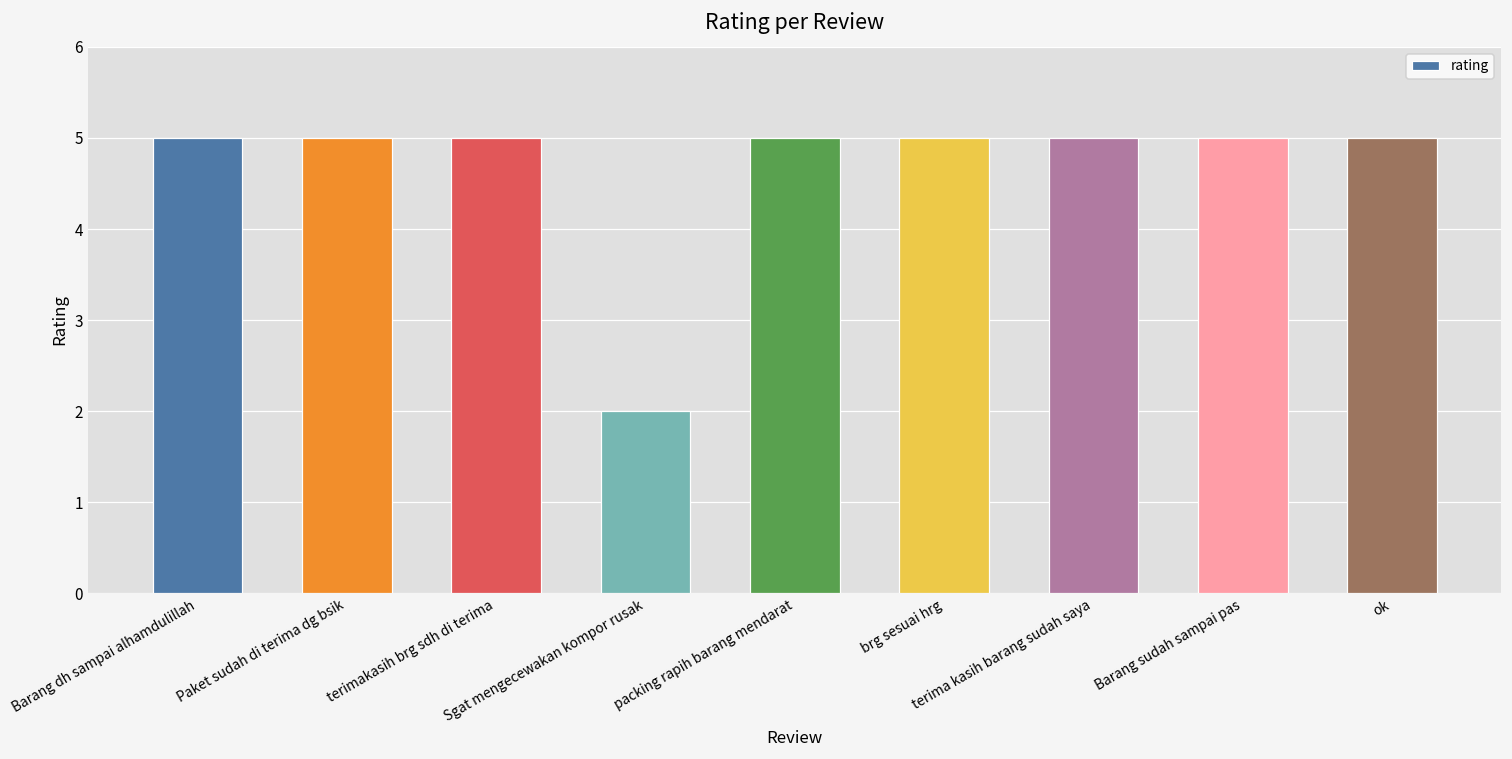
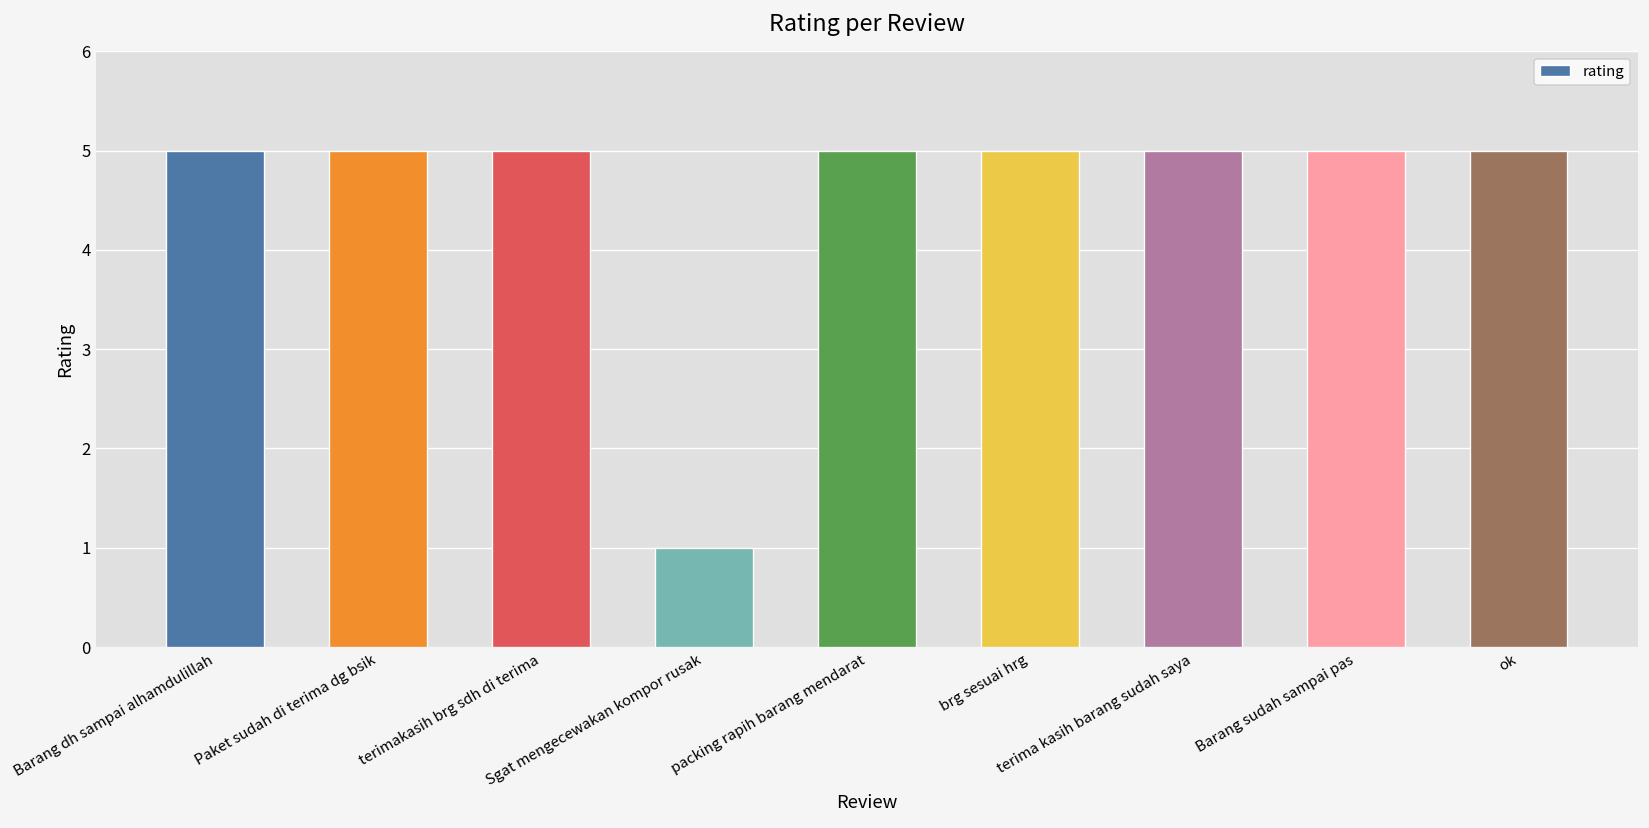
Sgat mengecewakan kompor rusak: 2 -> 1
